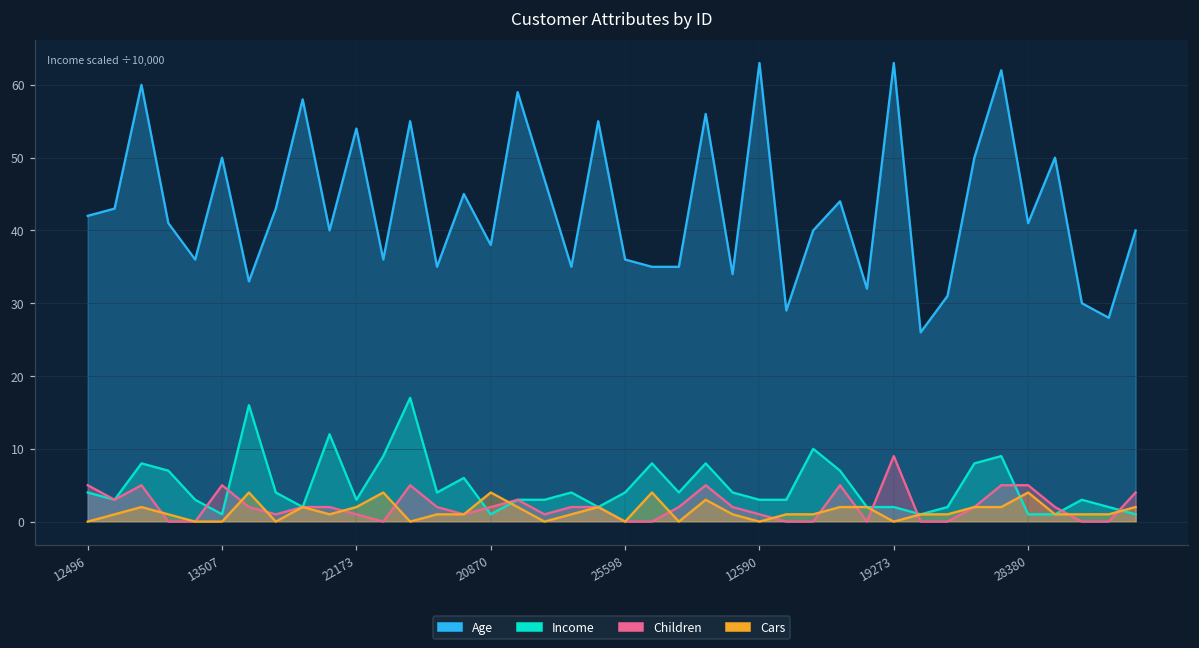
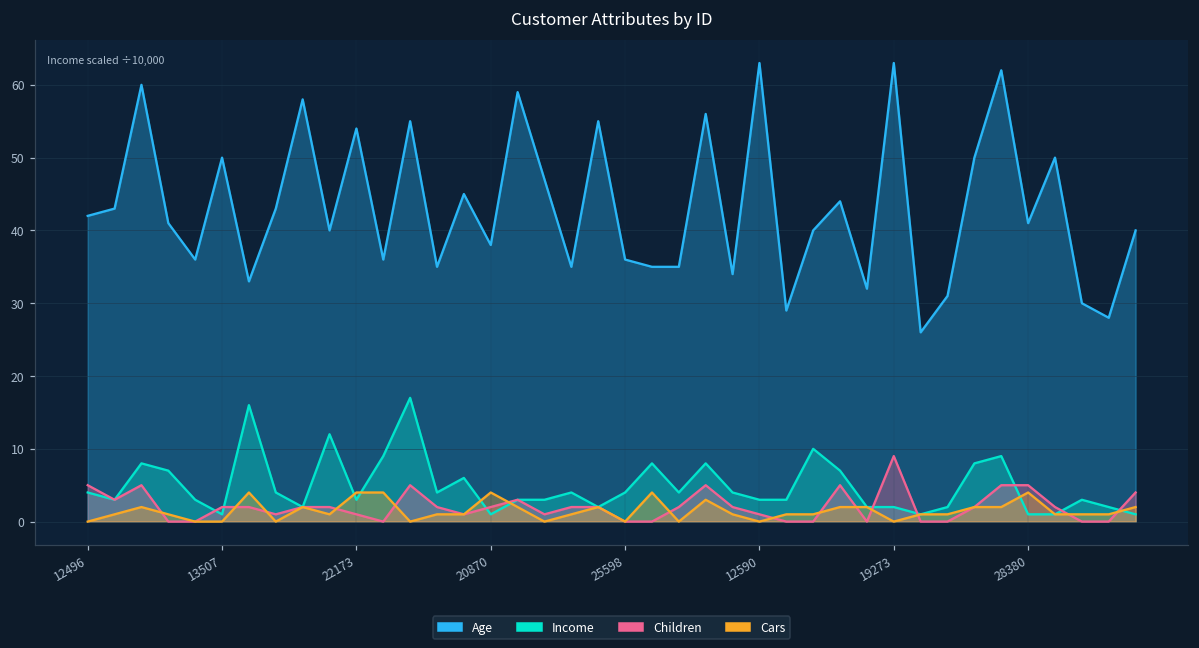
Children, 13507: 5 -> 2
Cars, 22173: 2 -> 4
